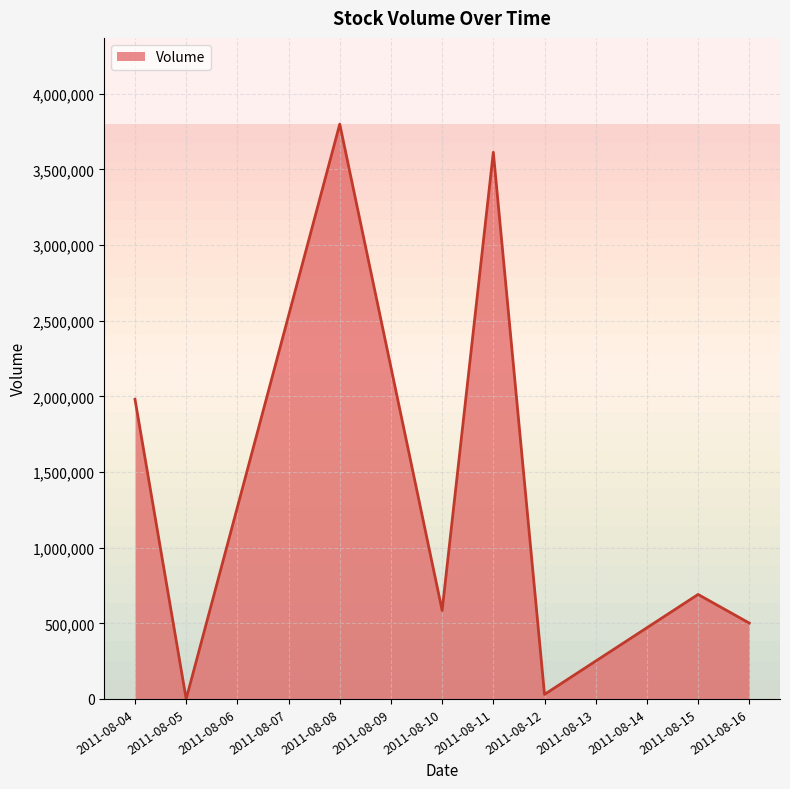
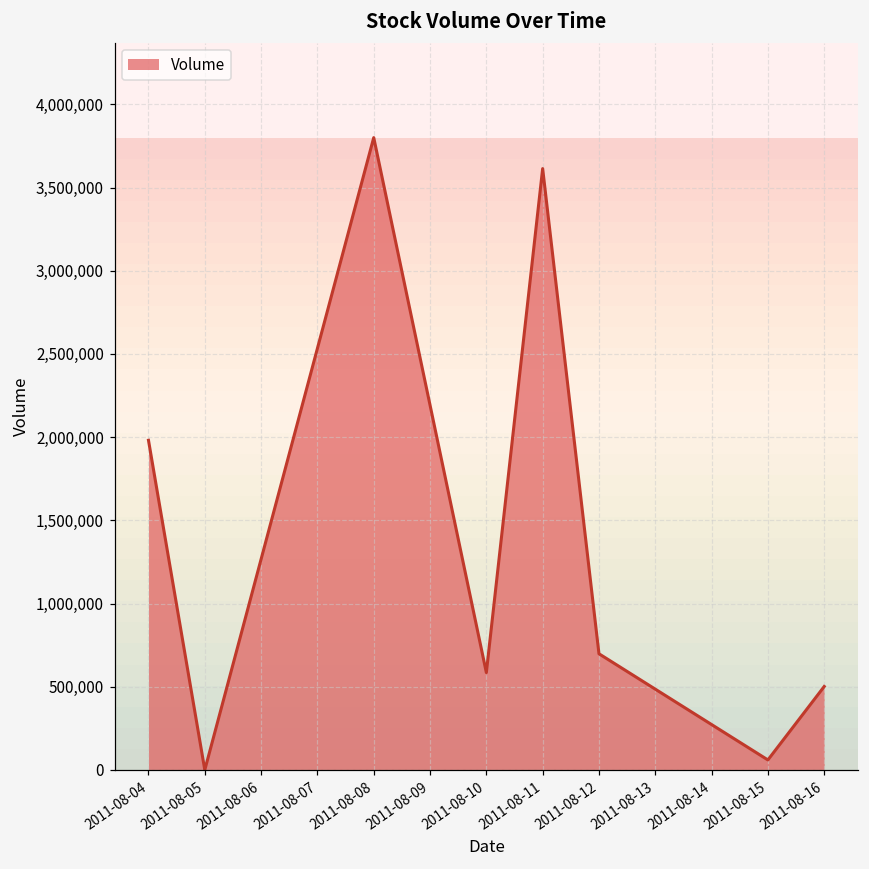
2011-08-12: 30,000 -> 700,000
2011-08-15: 690,000 -> 60,000
